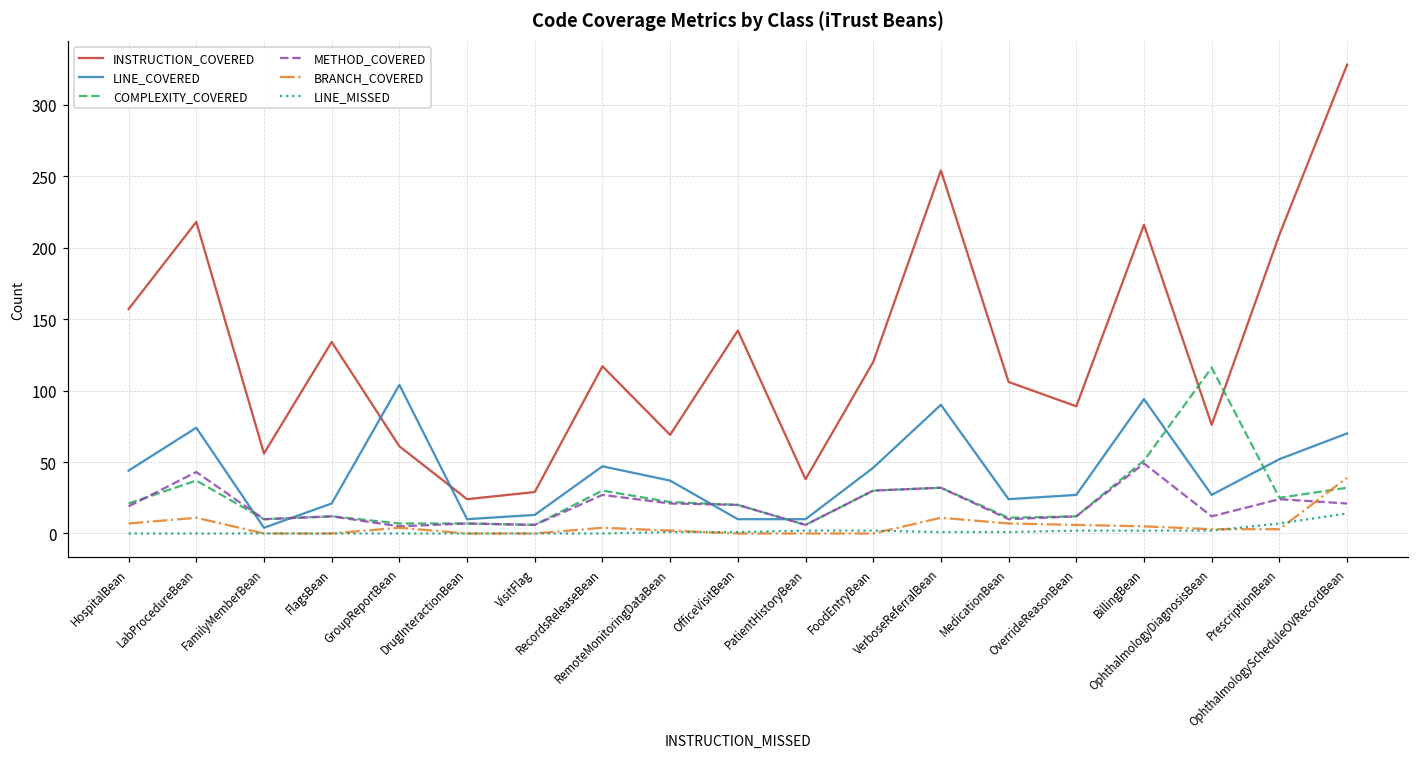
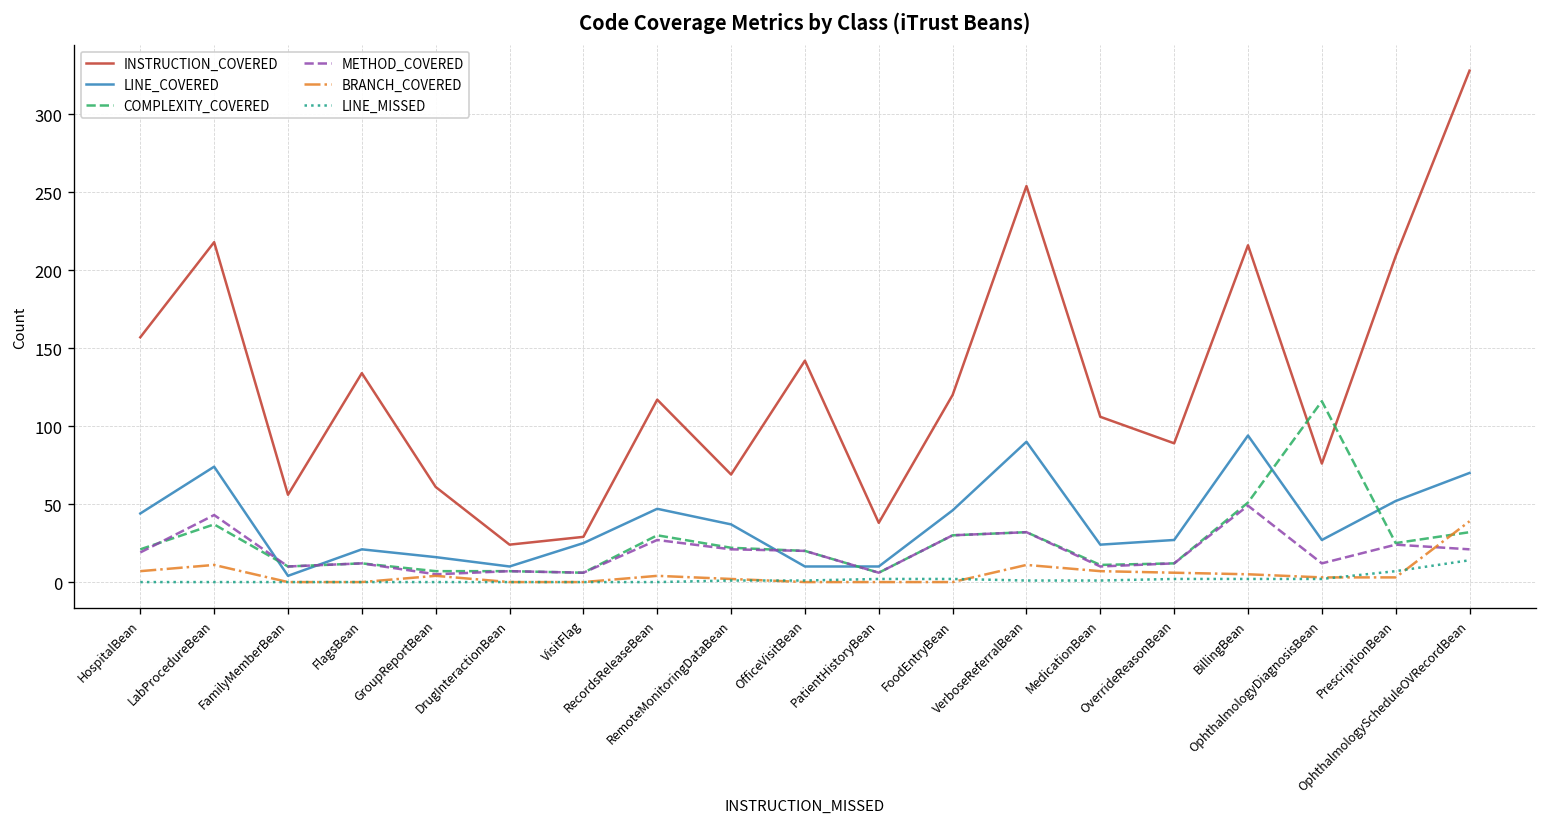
LINE_COVERED, GroupReportBean: 104 -> 16
LINE_COVERED, VisitFlag: 13 -> 25
